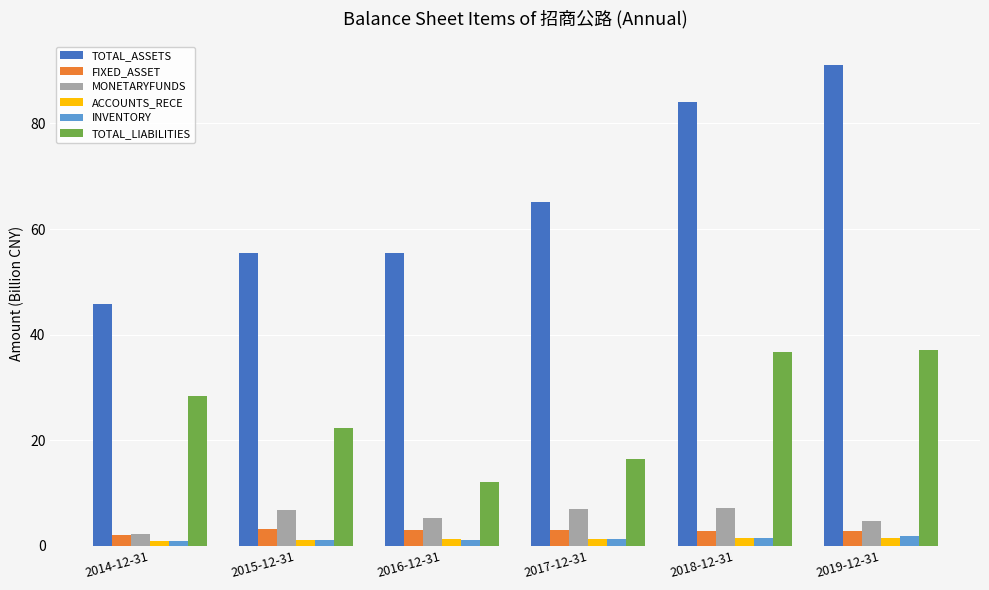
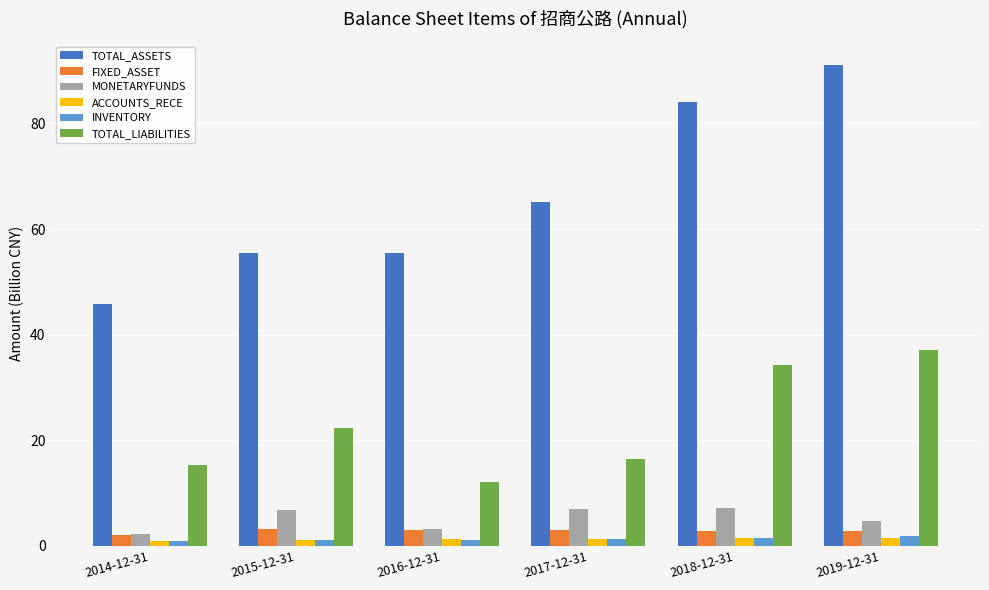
TOTAL_LIABILITIES, 2014-12-31: 28 -> 15
MONETARYFUNDS, 2016-12-31: 5 -> 3
TOTAL_LIABILITIES, 2018-12-31: 37 -> 34
